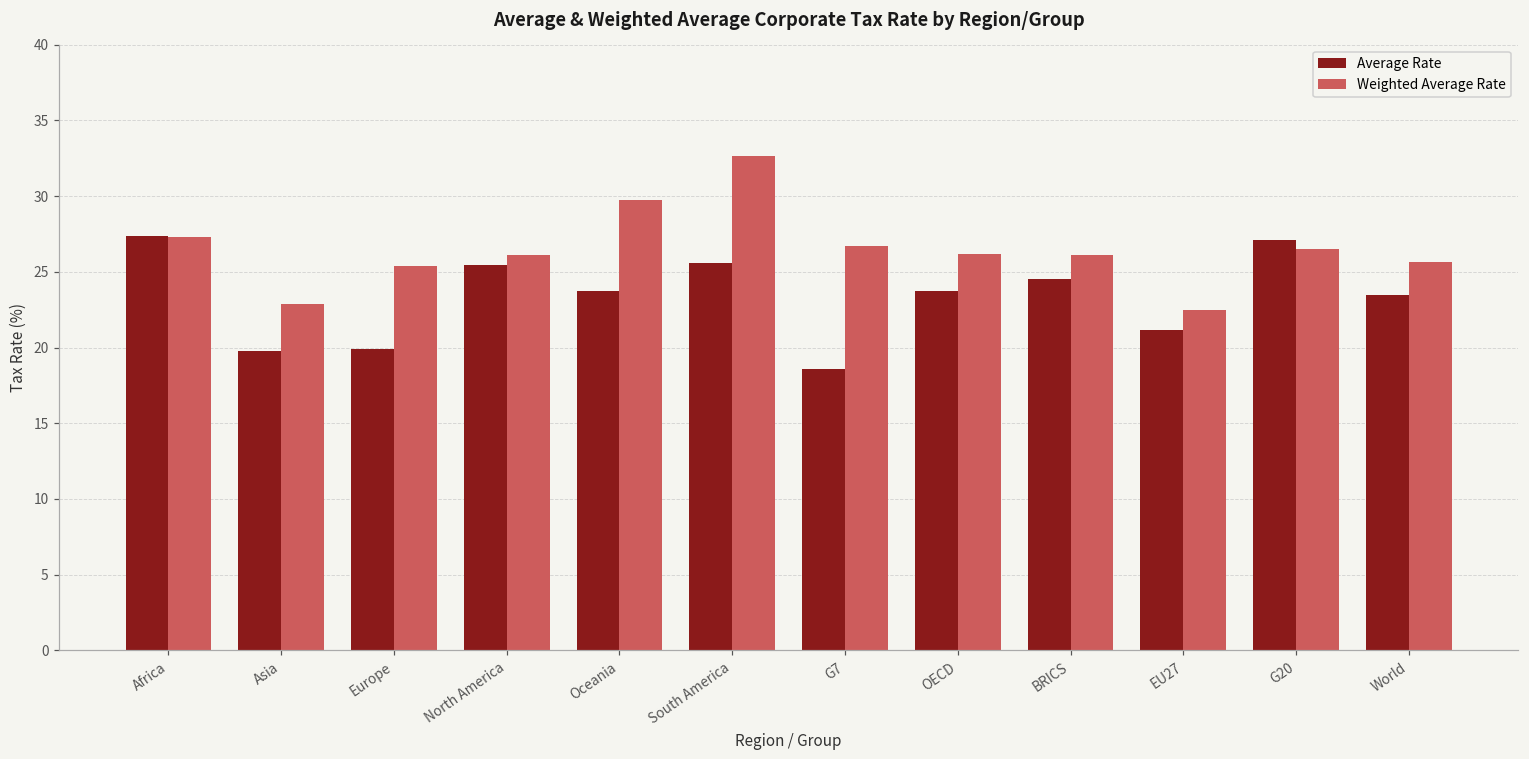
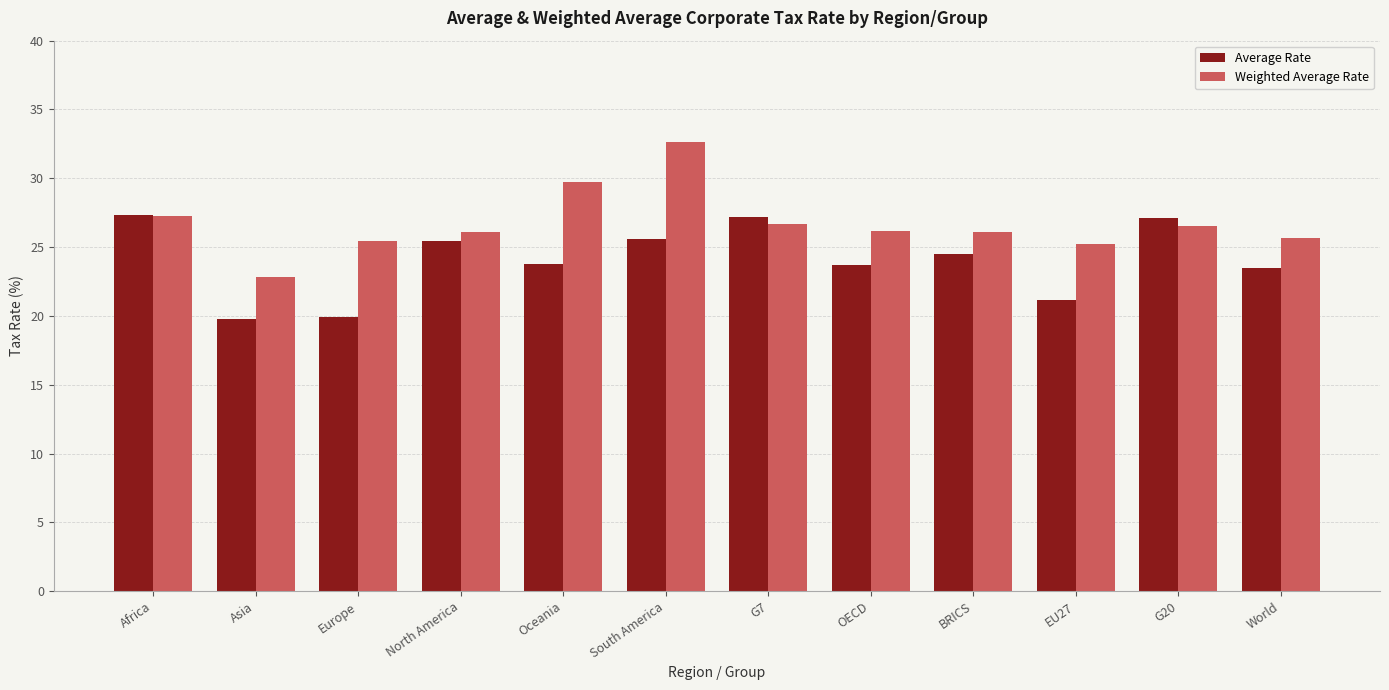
Average Rate, G7: 18.6 -> 27.2
Weighted Average Rate, EU27: 22.5 -> 25.2
